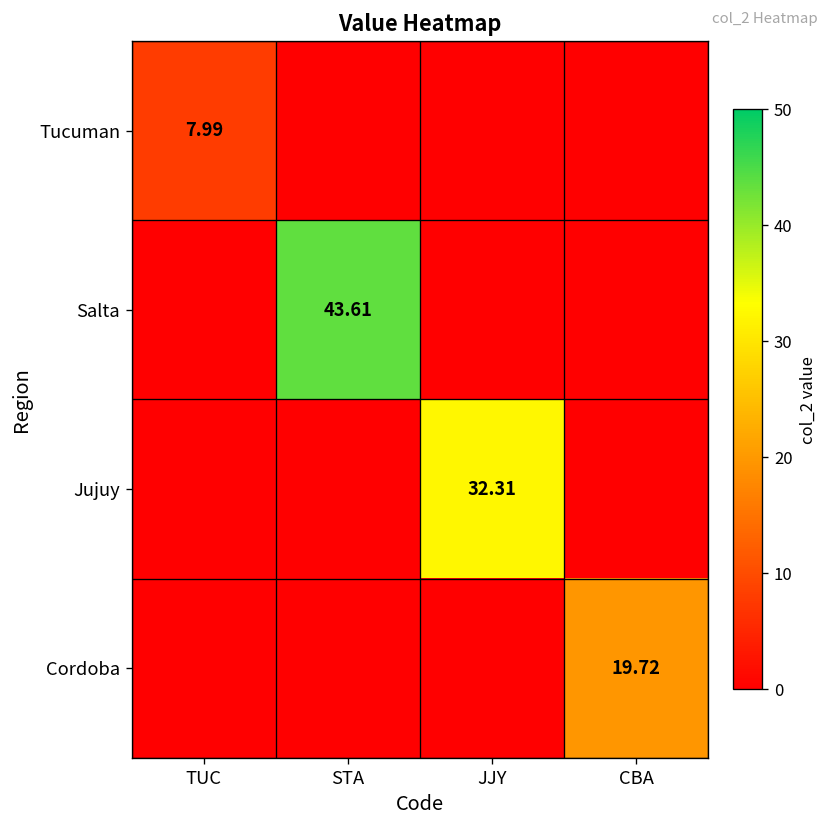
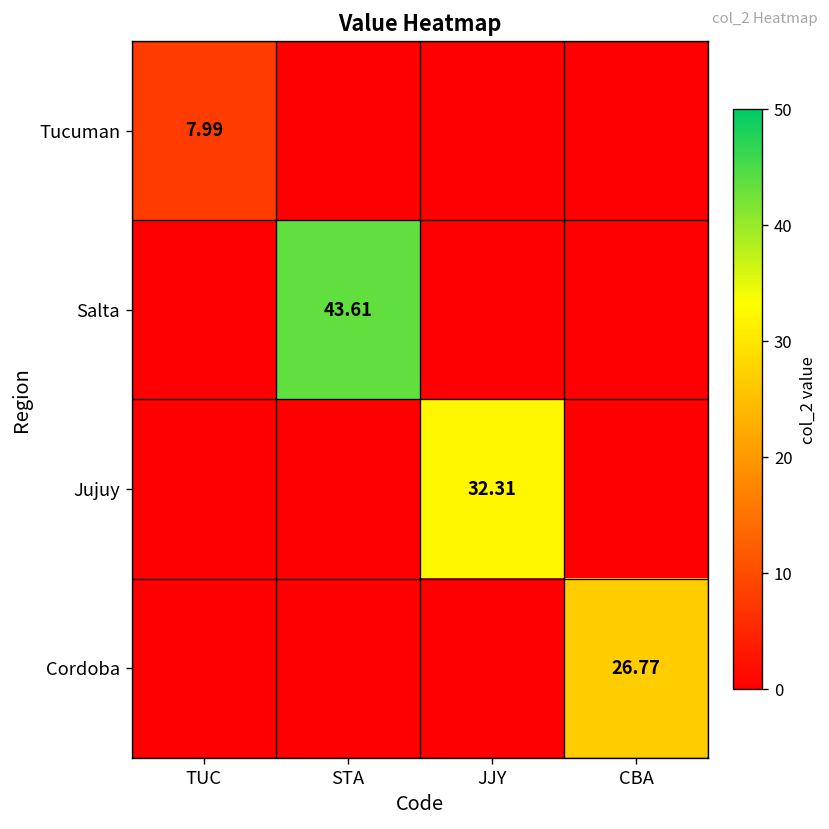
Cordoba, CBA: 19.72 -> 26.77
